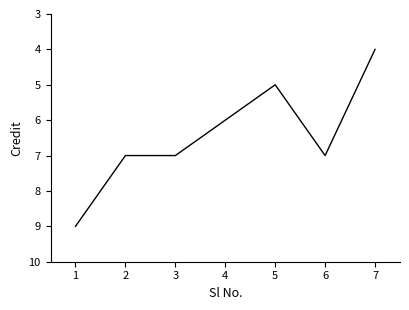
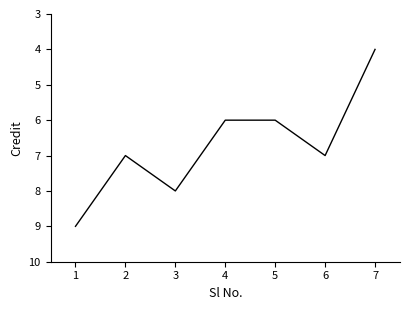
3: 7 -> 8
5: 5 -> 6
